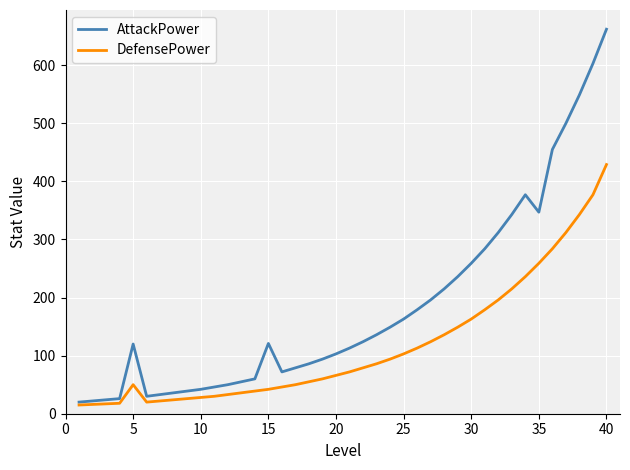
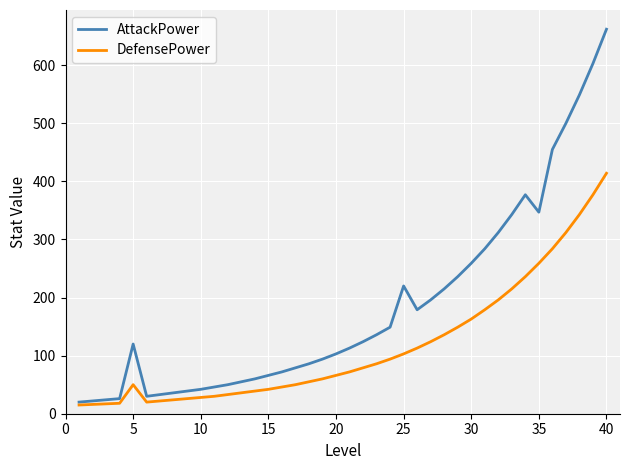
AttackPower, 15: 120 -> 70
AttackPower, 25: 160 -> 220
DefensePower, 40: 430 -> 410
